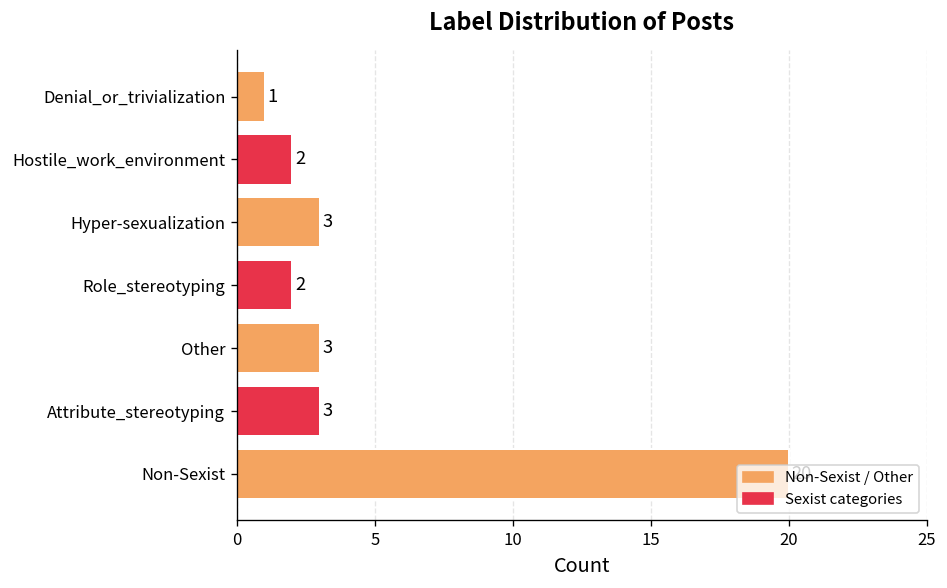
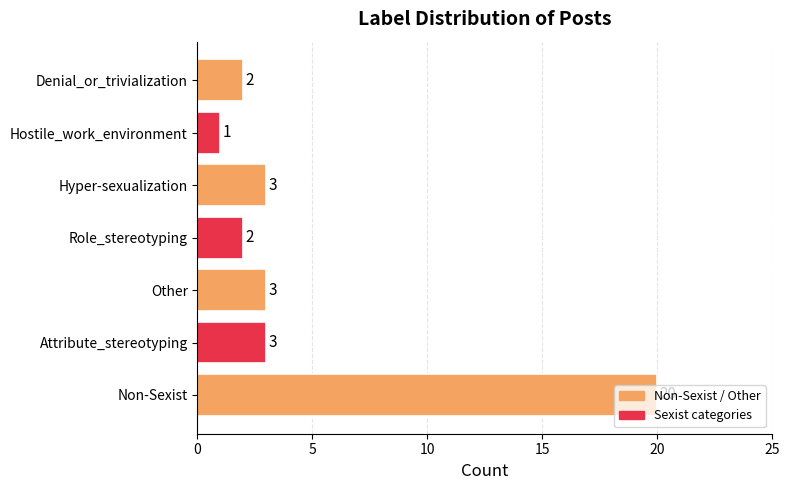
Denial_or_trivialization: 1 -> 2
Hostile_work_environment: 2 -> 1
